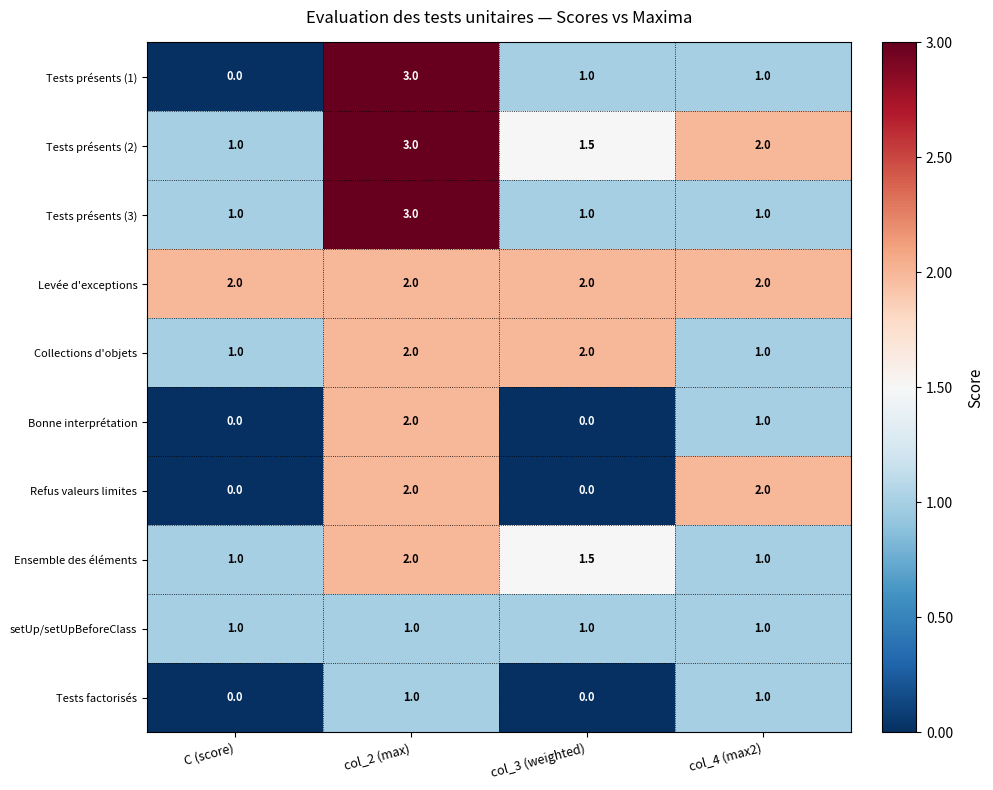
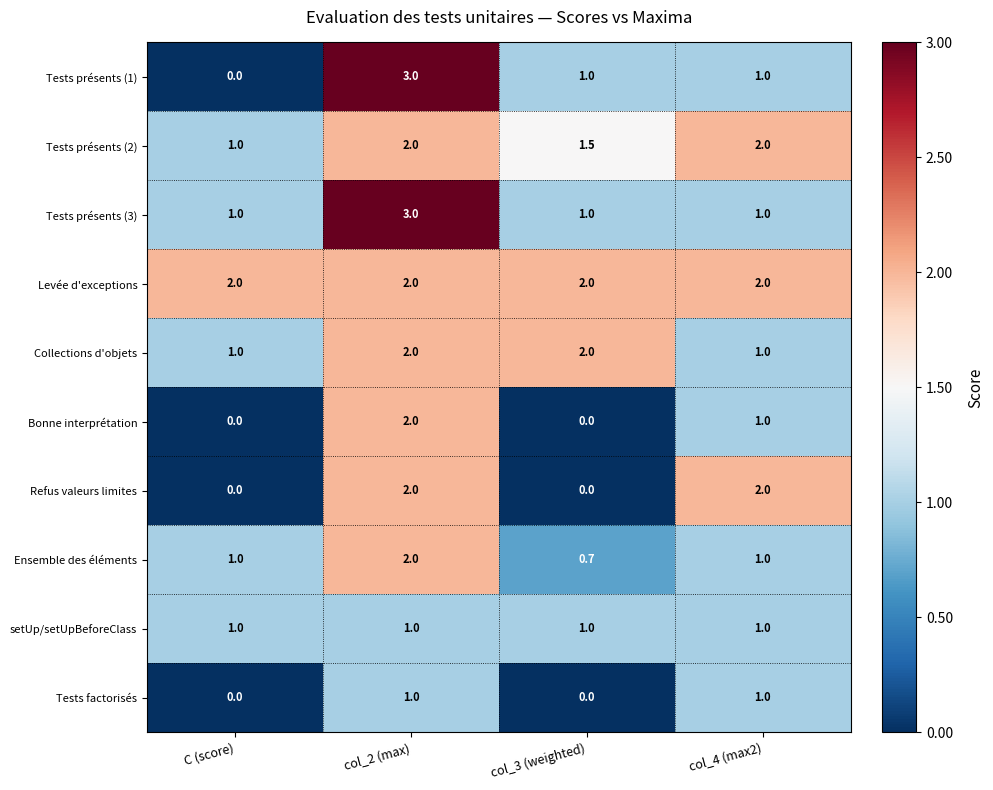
Tests présents (2), col_2 (max): 3.0 -> 2.0
Ensemble des éléments, col_3 (weighted): 1.5 -> 0.7
